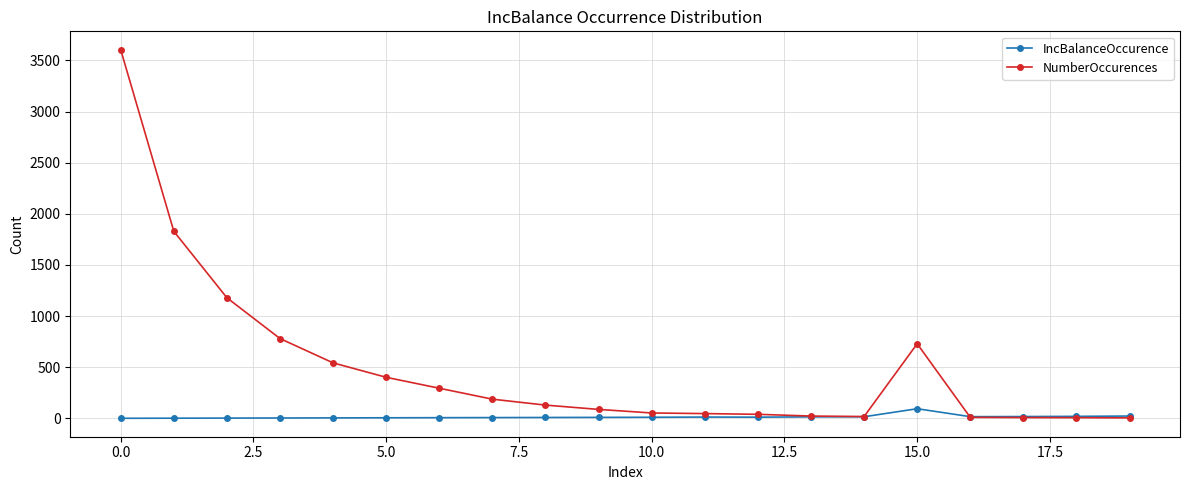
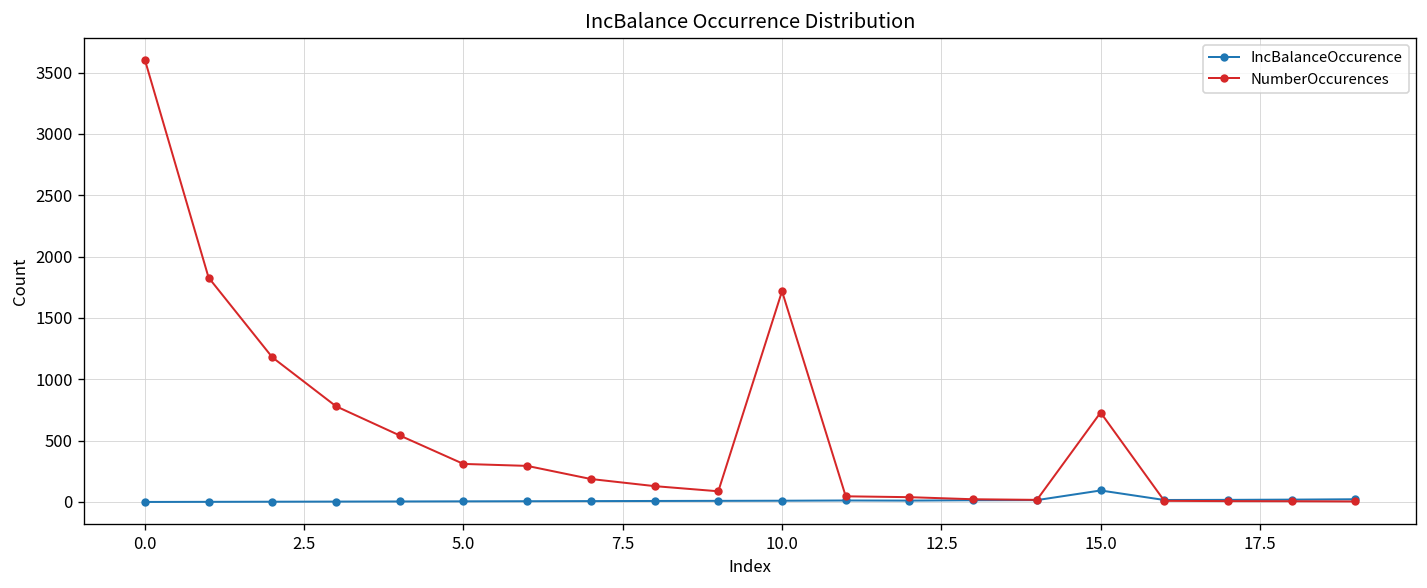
NumberOccurences, 5.0: 400 -> 310
NumberOccurences, 10.0: 50 -> 1720
